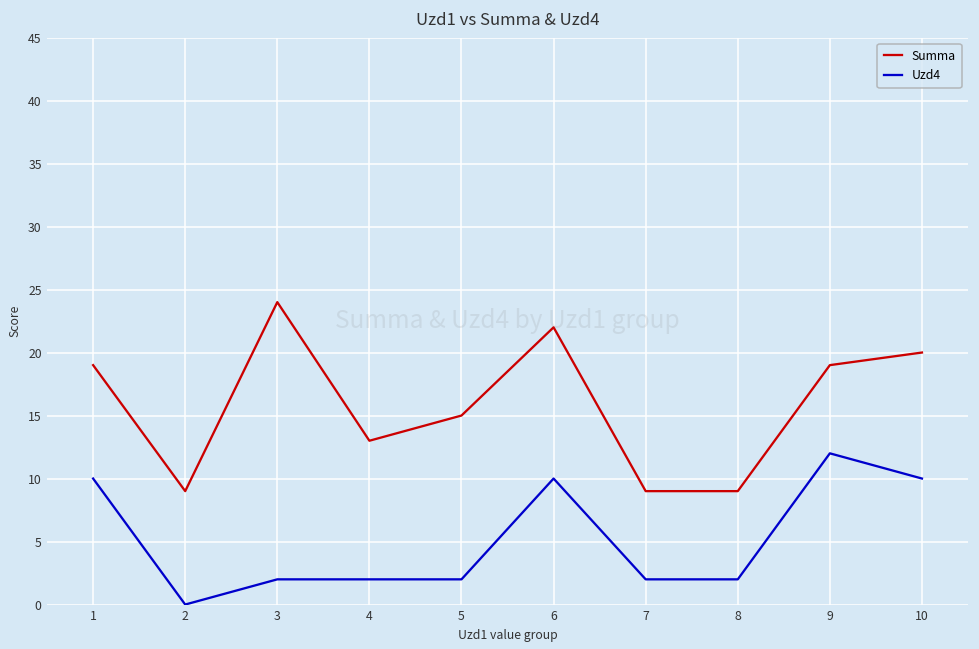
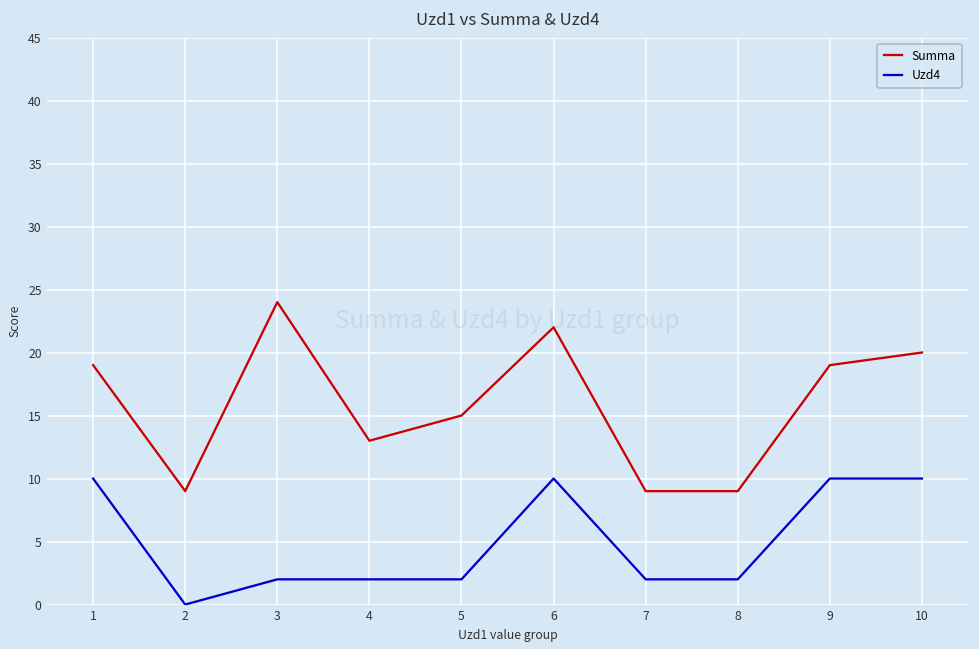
Uzd4, 9: 12 -> 10
